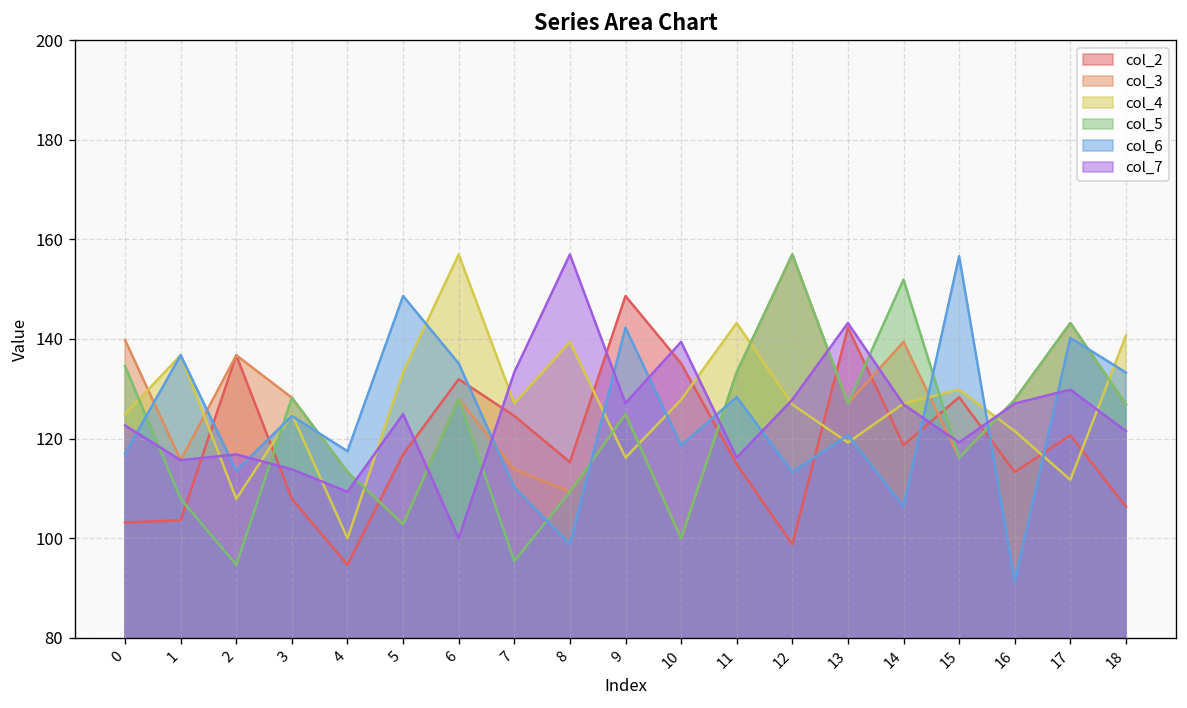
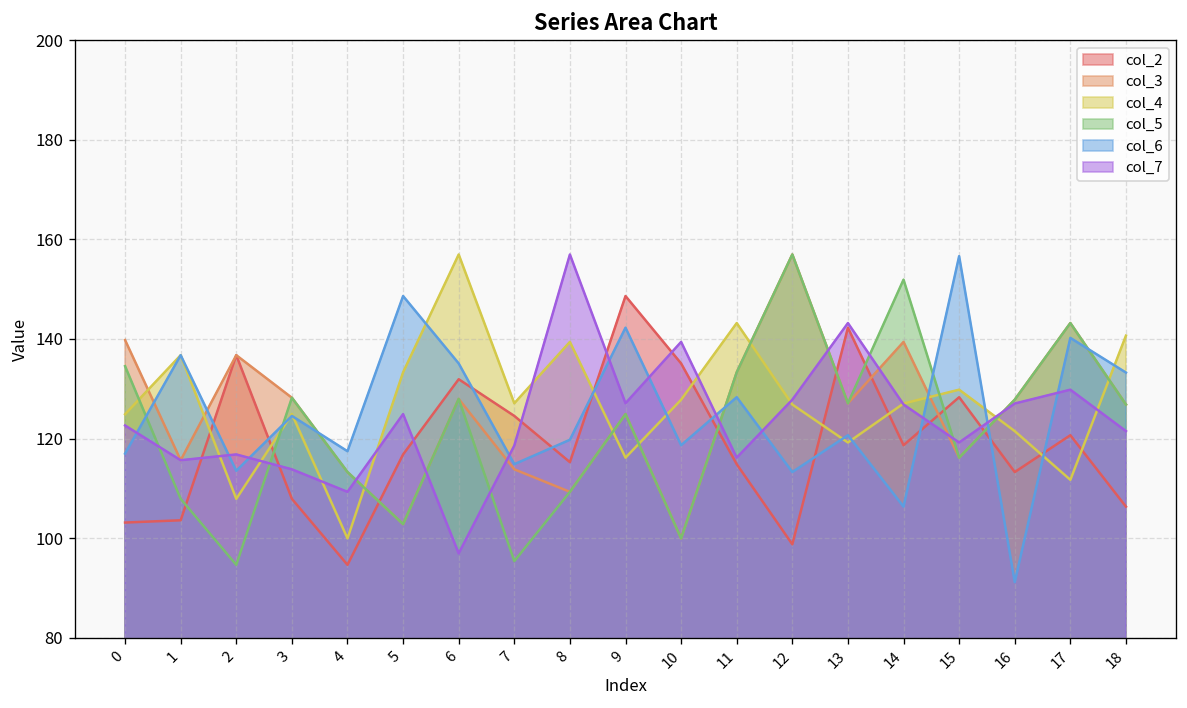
col_7, 6: 100 -> 97
col_6, 7: 110 -> 115
col_7, 7: 133 -> 119
col_6, 8: 99 -> 120
